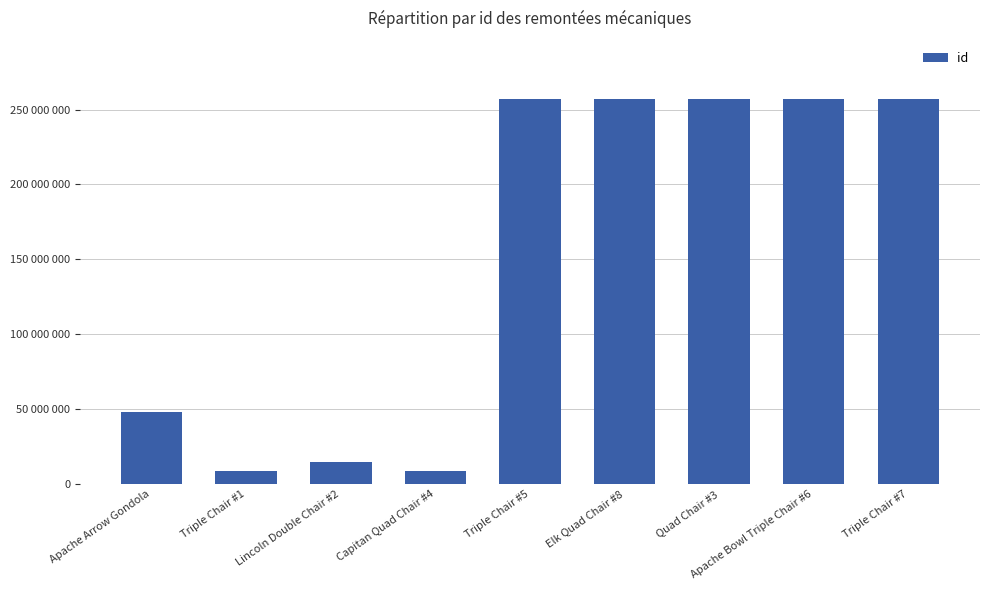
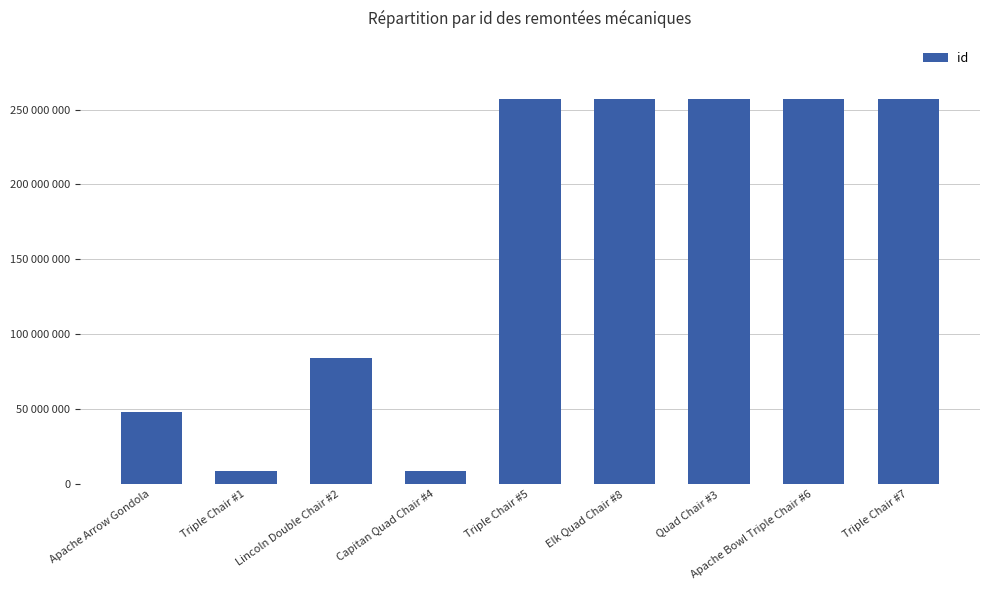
Lincoln Double Chair #2: 15000000 -> 84000000
